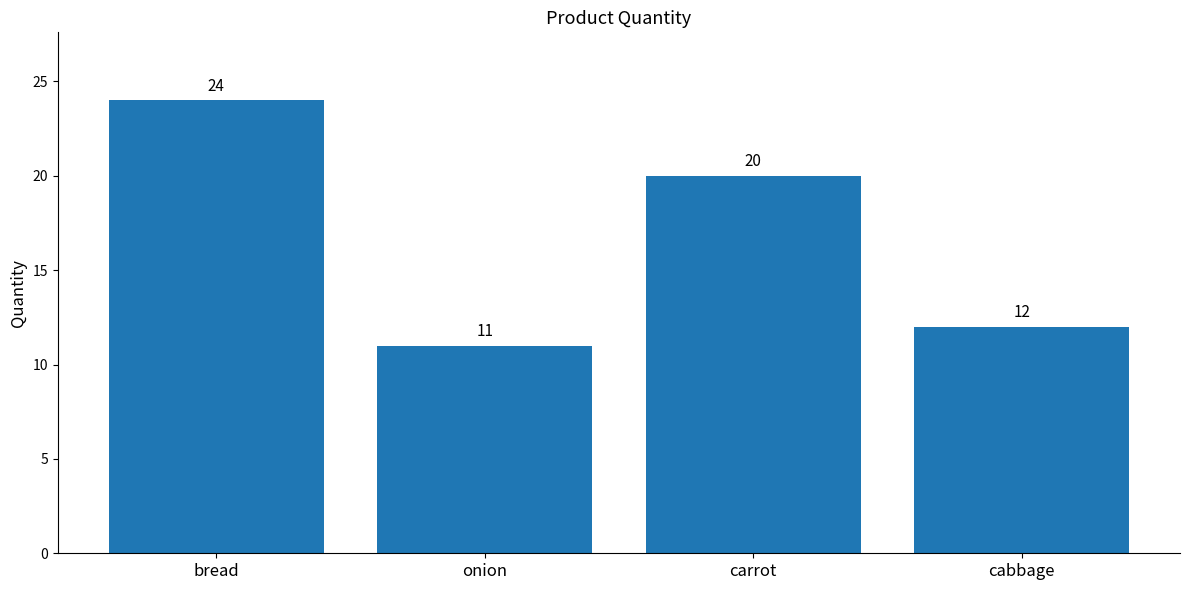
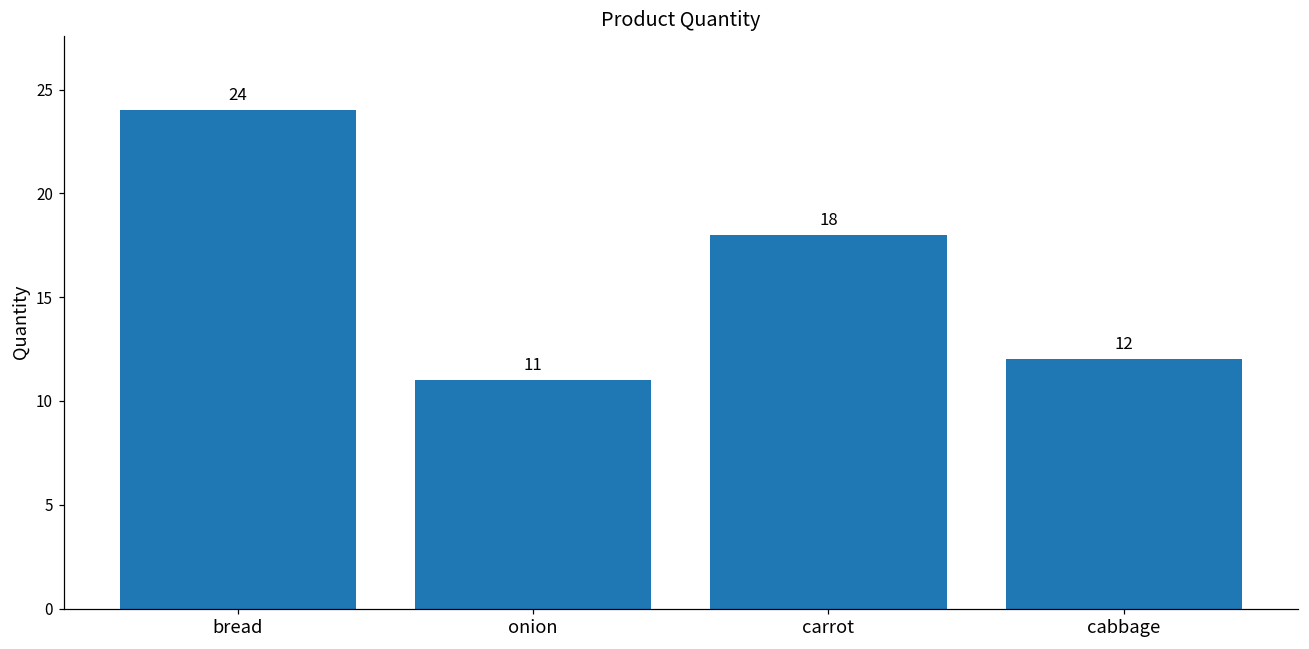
carrot: 20 -> 18
